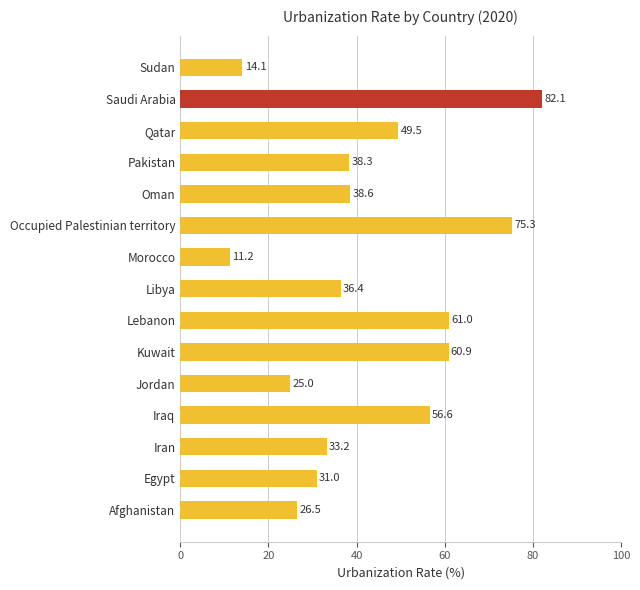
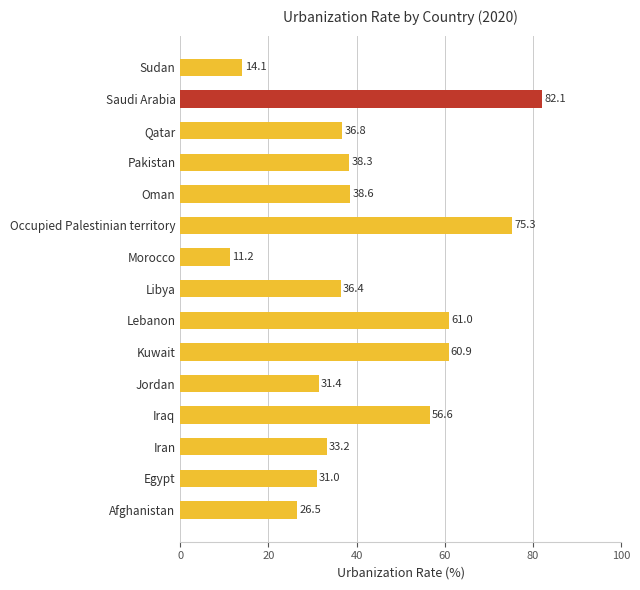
Qatar: 49.5 -> 36.8
Jordan: 25.0 -> 31.4
